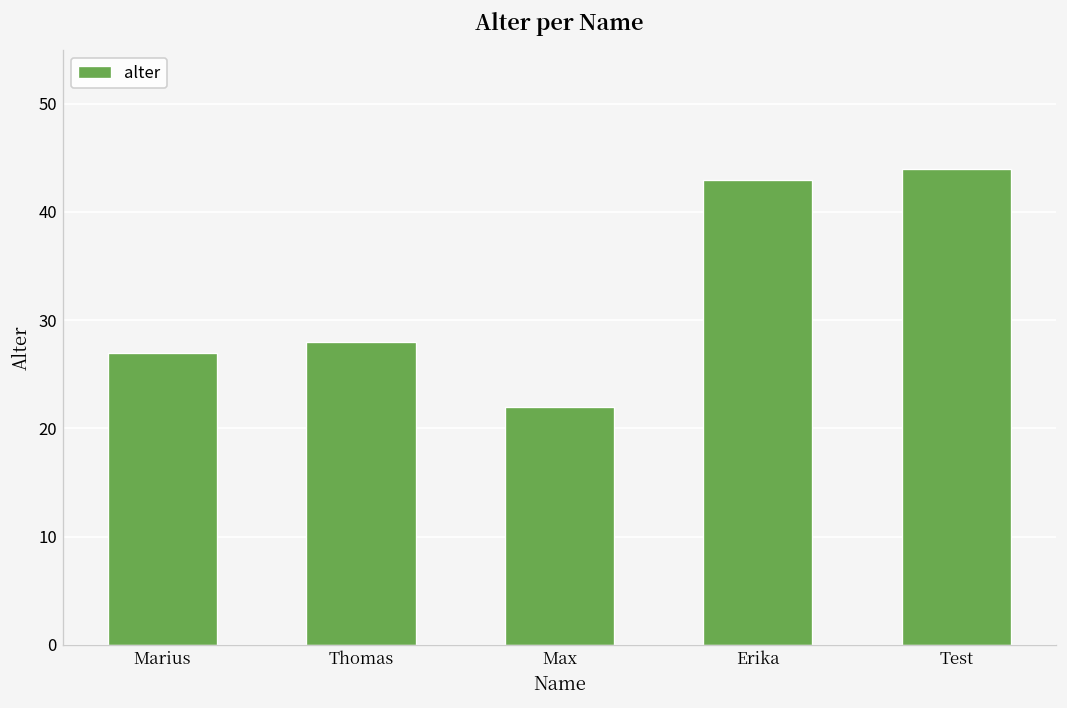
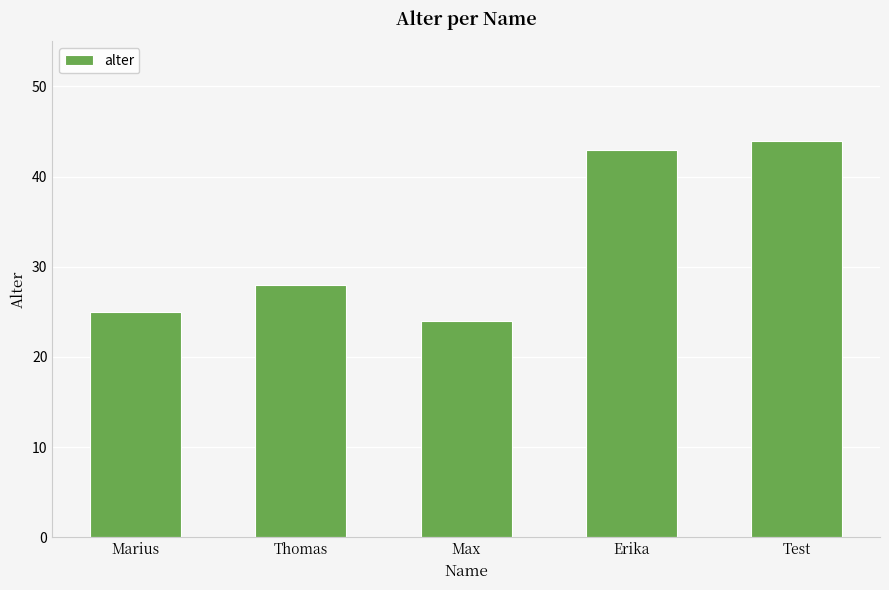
Marius: 27 -> 25
Max: 22 -> 24
